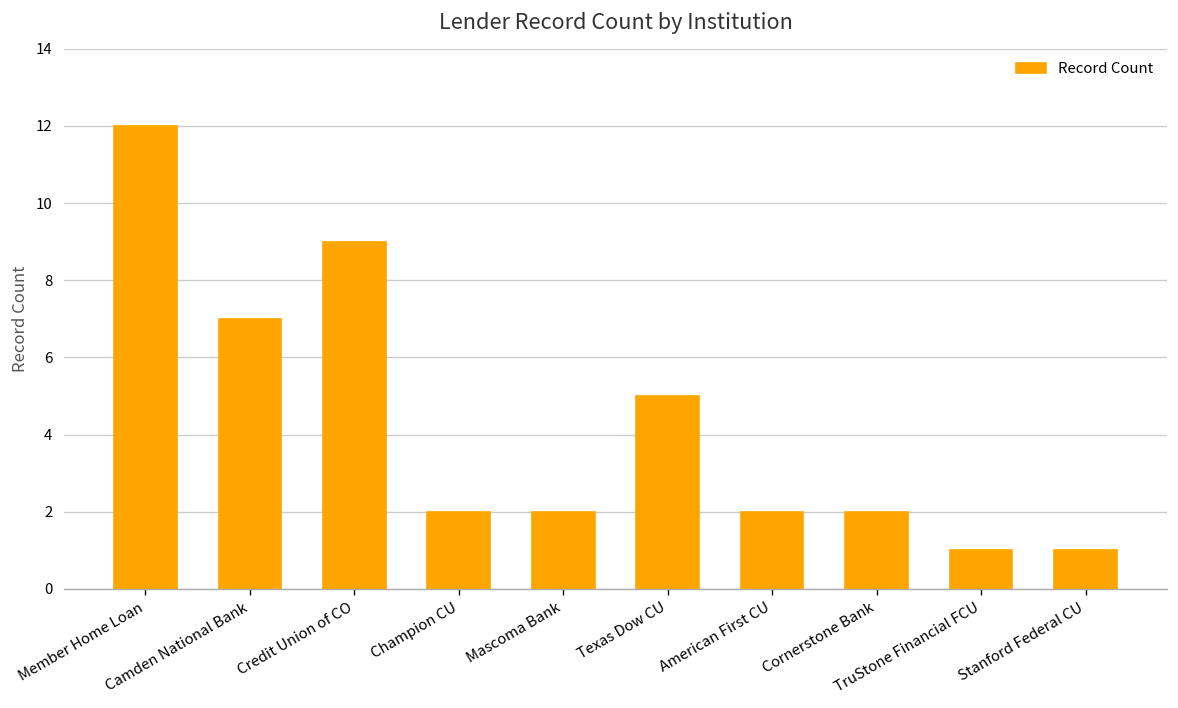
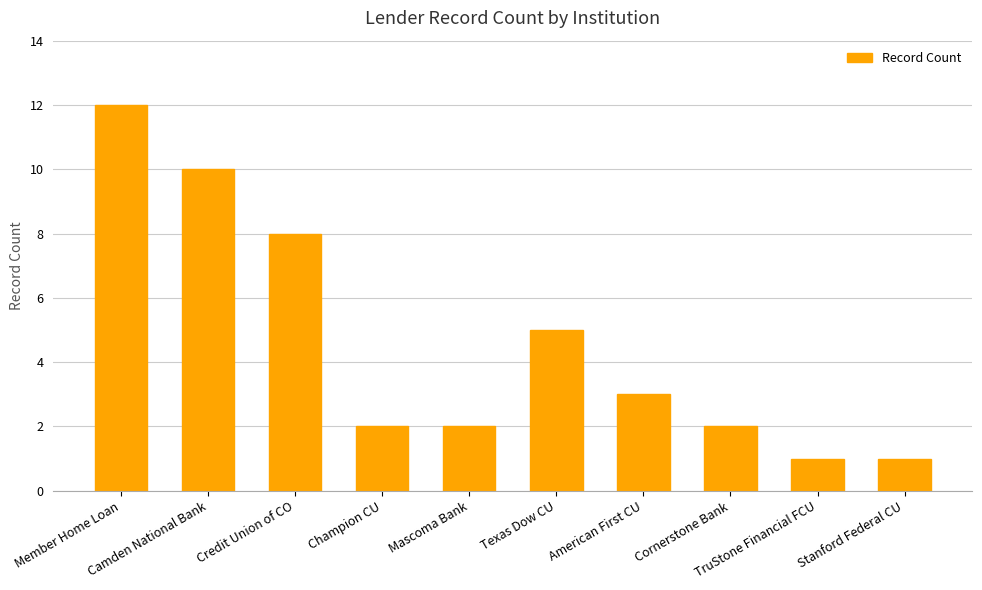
Camden National Bank: 7 -> 10
Credit Union of CO: 9 -> 8
American First CU: 2 -> 3
